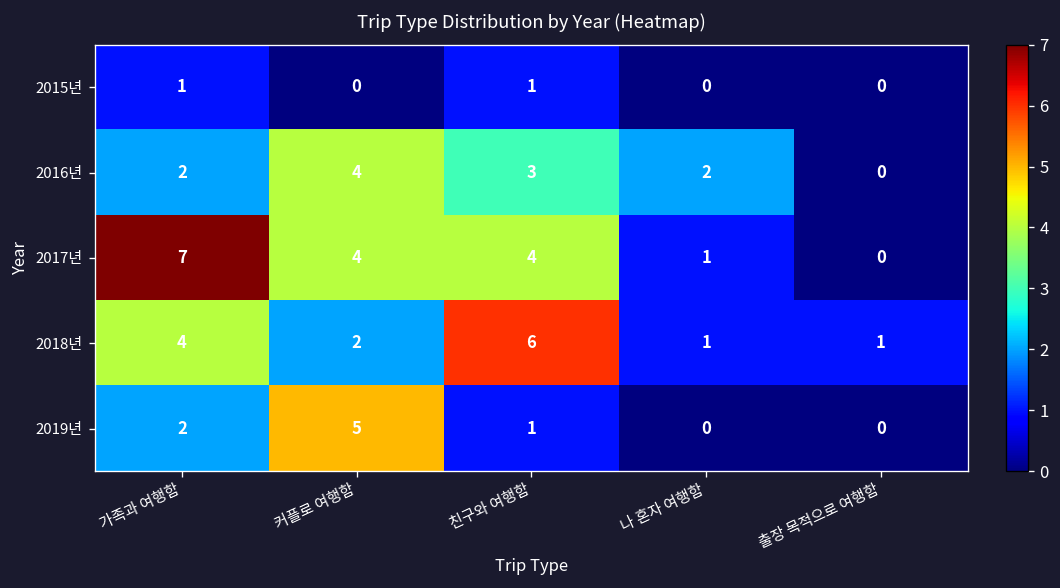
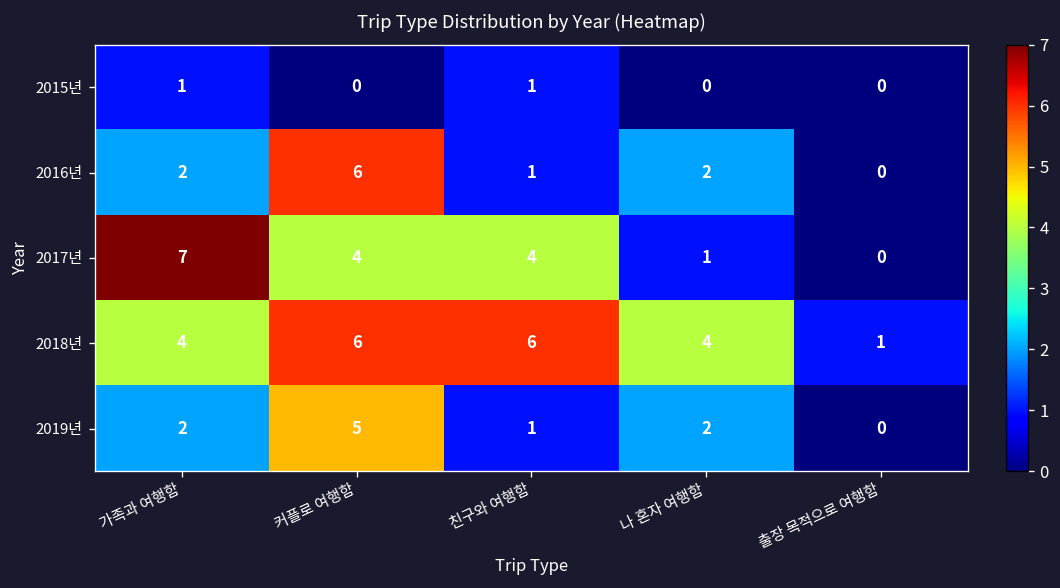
2016년, 커플로 여행함: 4 -> 6
2016년, 친구와 여행함: 3 -> 1
2018년, 커플로 여행함: 2 -> 6
2018년, 나 혼자 여행함: 1 -> 4
2019년, 나 혼자 여행함: 0 -> 2
